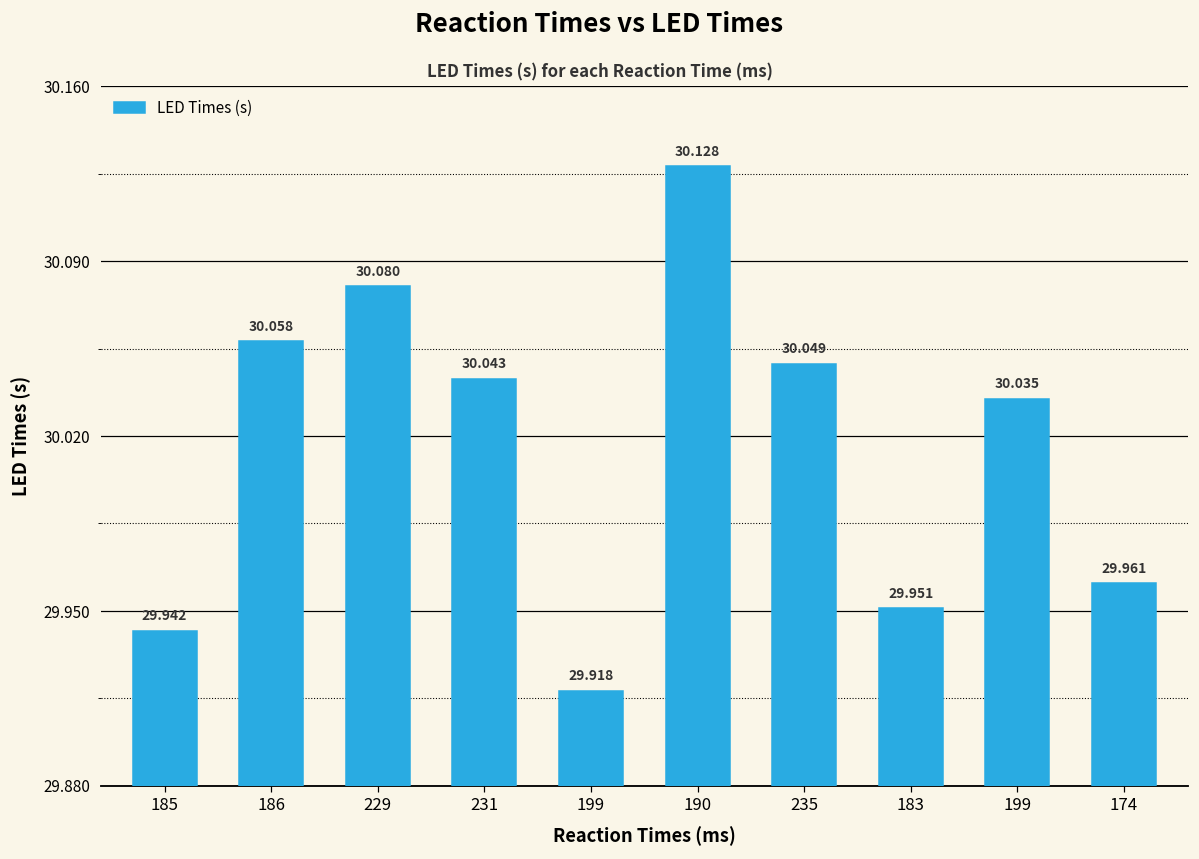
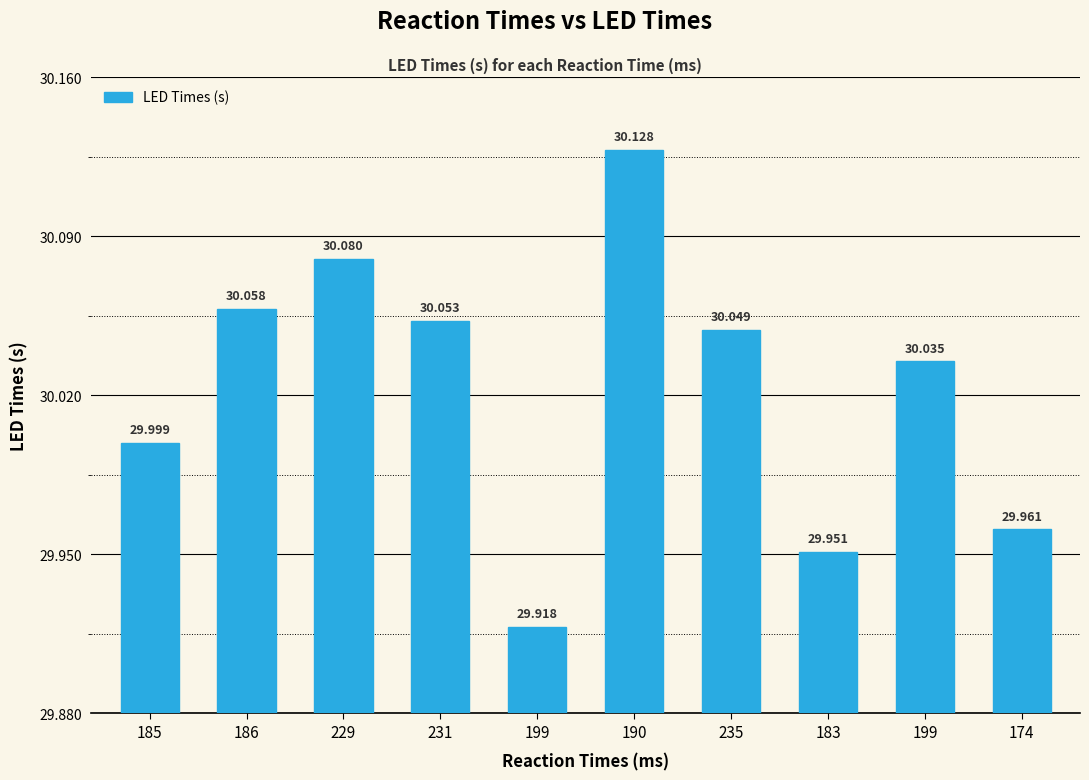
185: 29.942 -> 29.999
231: 30.043 -> 30.053
